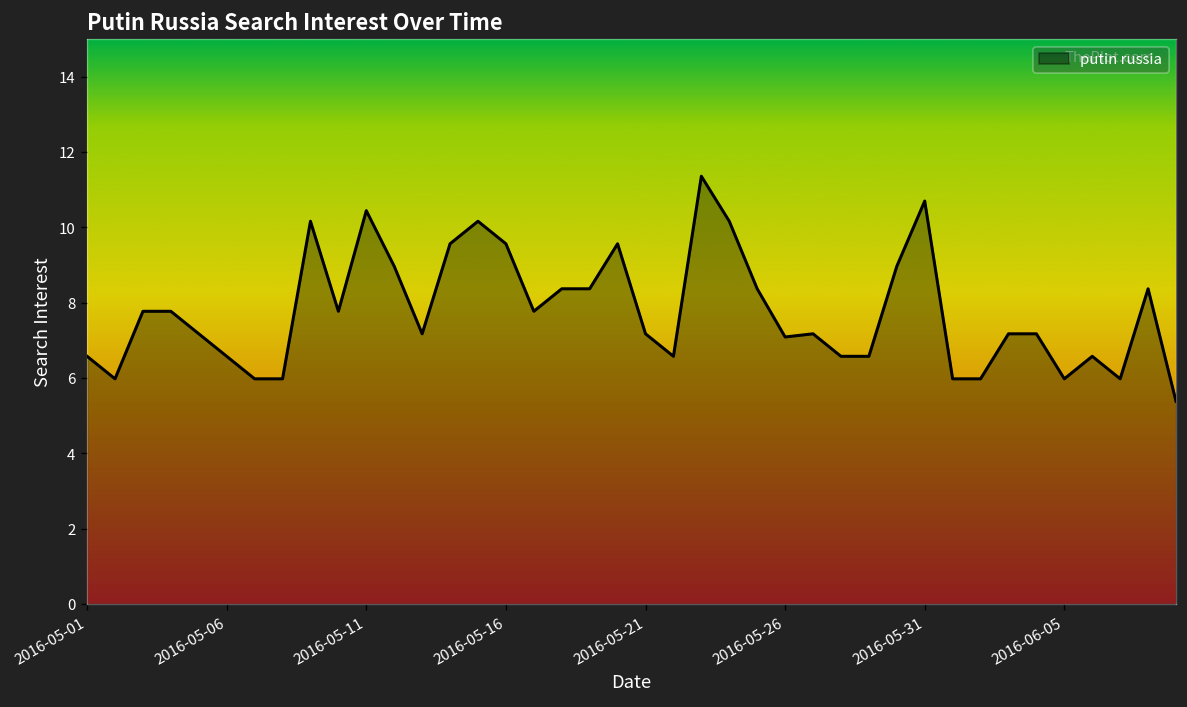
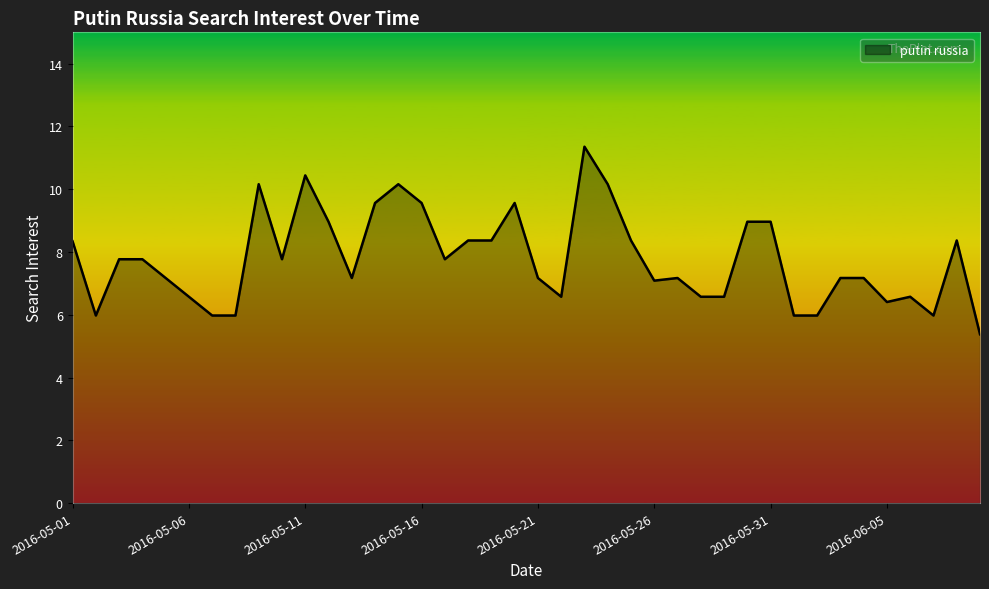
2016-05-01: 6.6 -> 8.3
2016-05-31: 10.7 -> 9.0
2016-06-05: 6.0 -> 6.4
